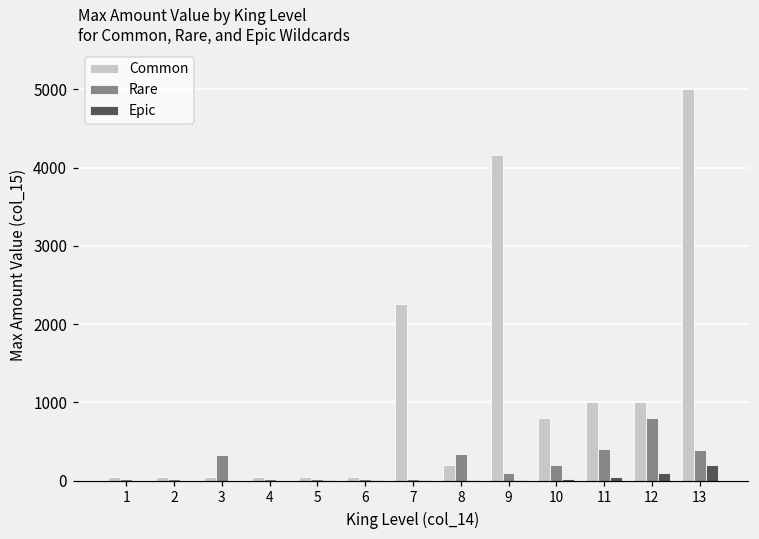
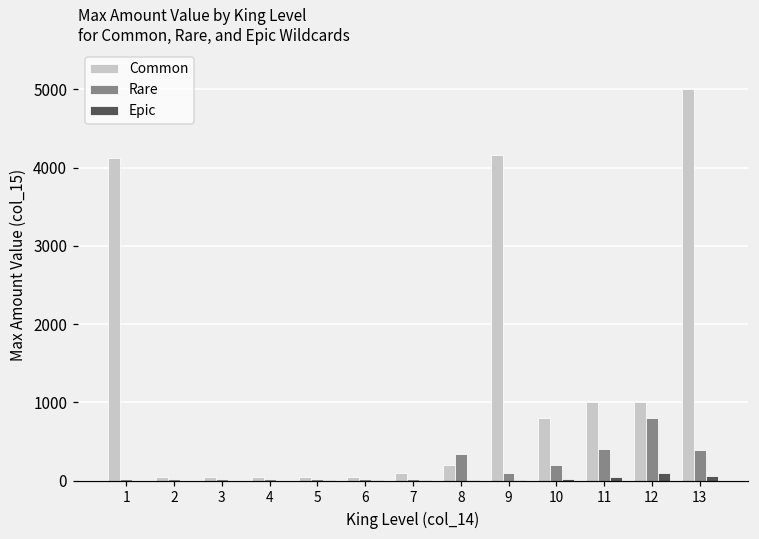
Common, 1: 100 -> 4100
Rare, 3: 300 -> 0
Common, 7: 2300 -> 100
Epic, 13: 200 -> 100
